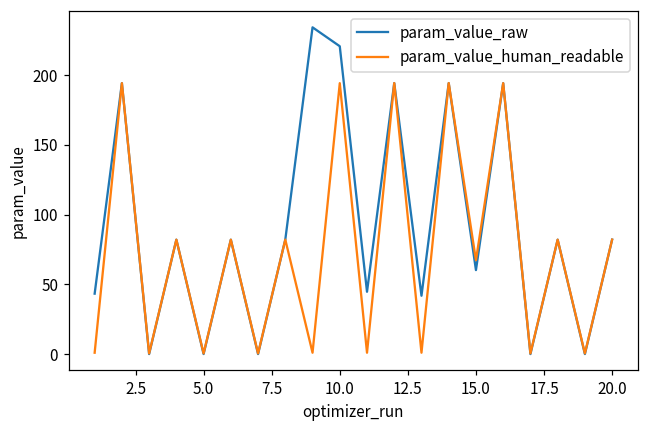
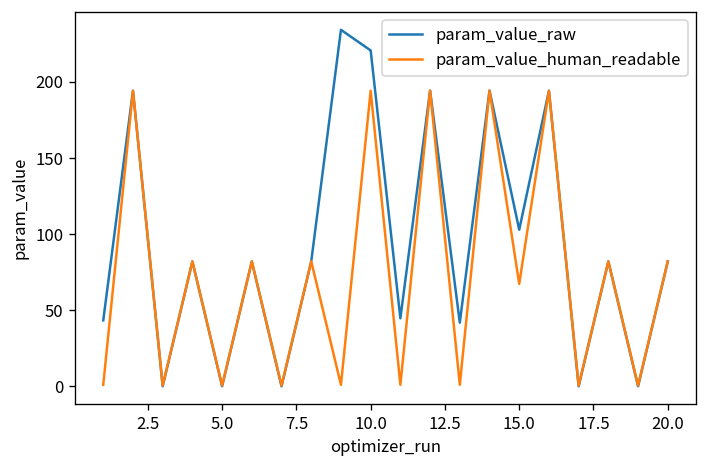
param_value_raw, 15.0: 60 -> 103
